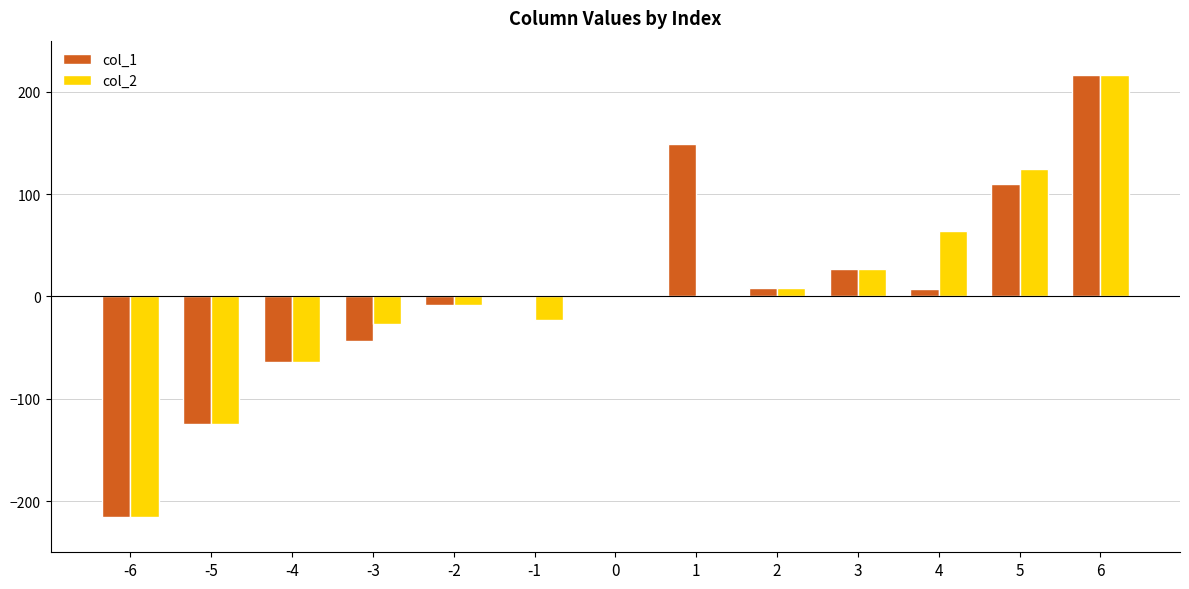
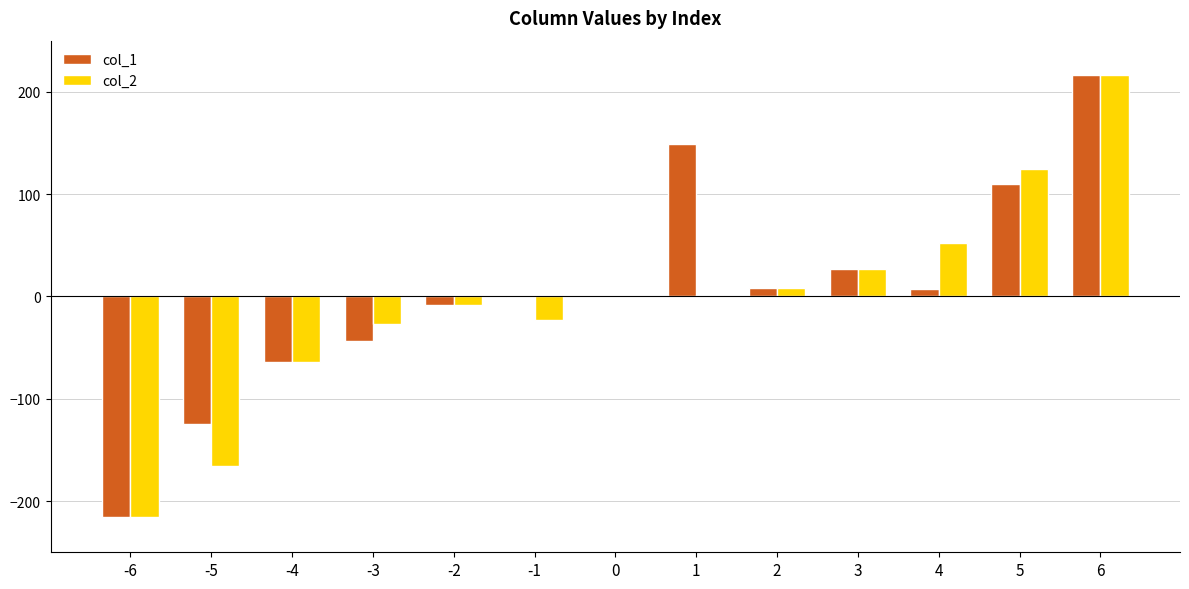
col_2, -5: -125 -> -166
col_2, 4: 64 -> 52
